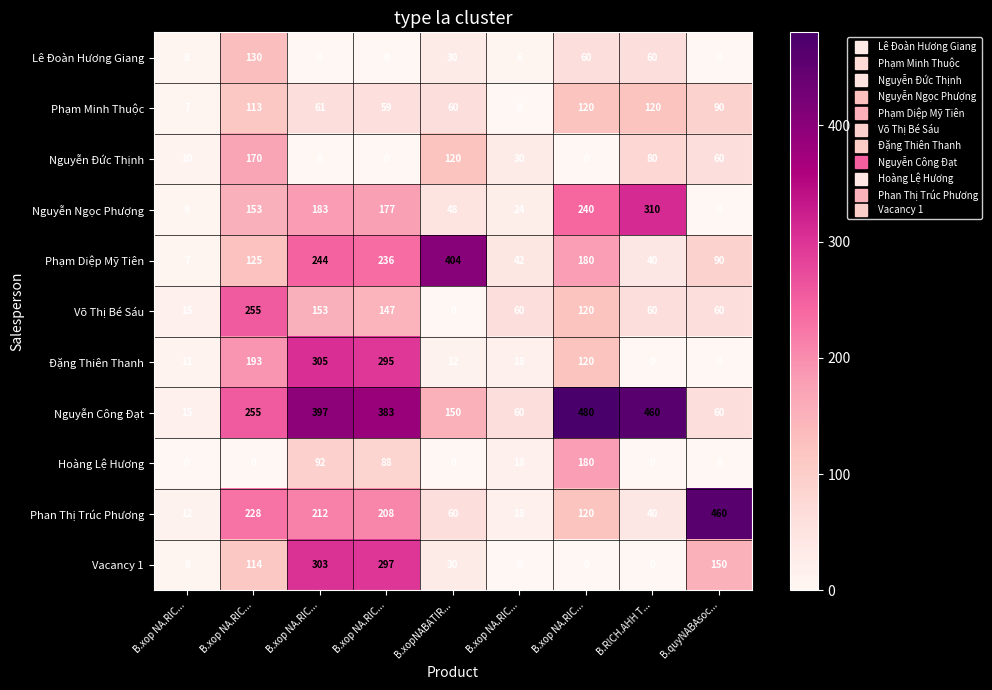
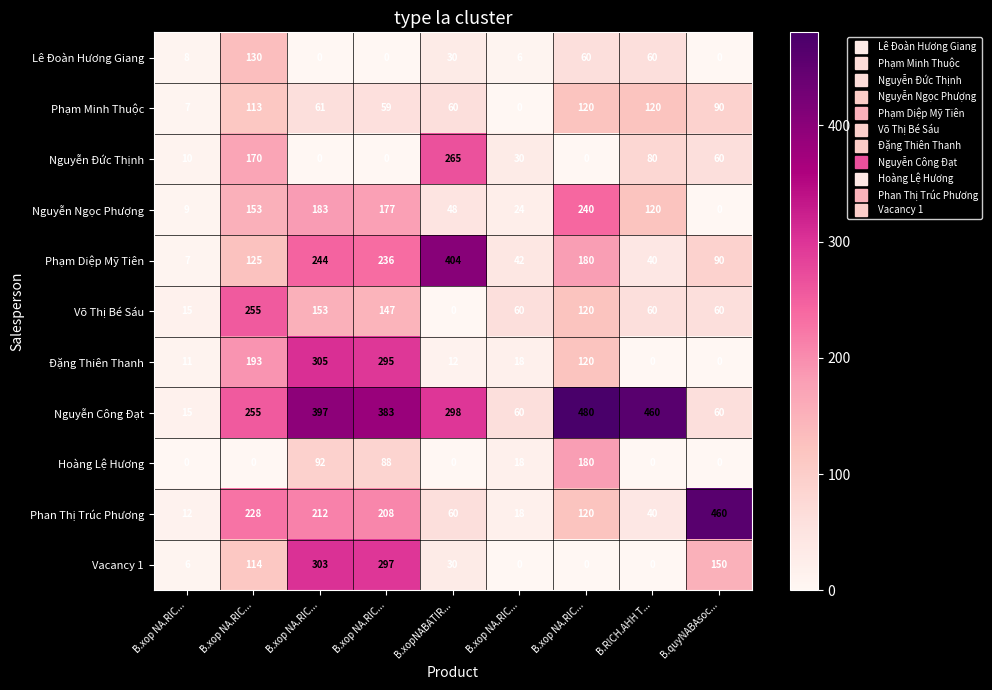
Nguyễn Đức Thịnh, B.xopNABATIR...: 120 -> 265
Nguyễn Ngọc Phượng, B.RICH.AHH T...: 310 -> 120
Nguyễn Công Đạt, B.xopNABATIR...: 150 -> 298
